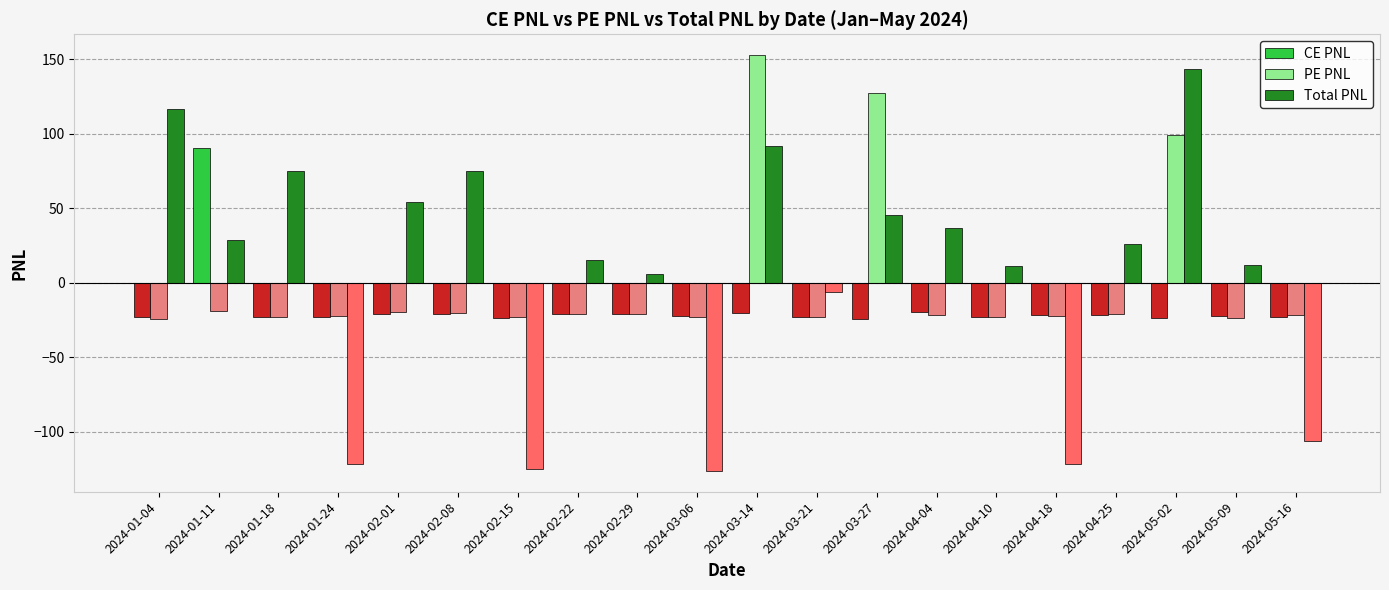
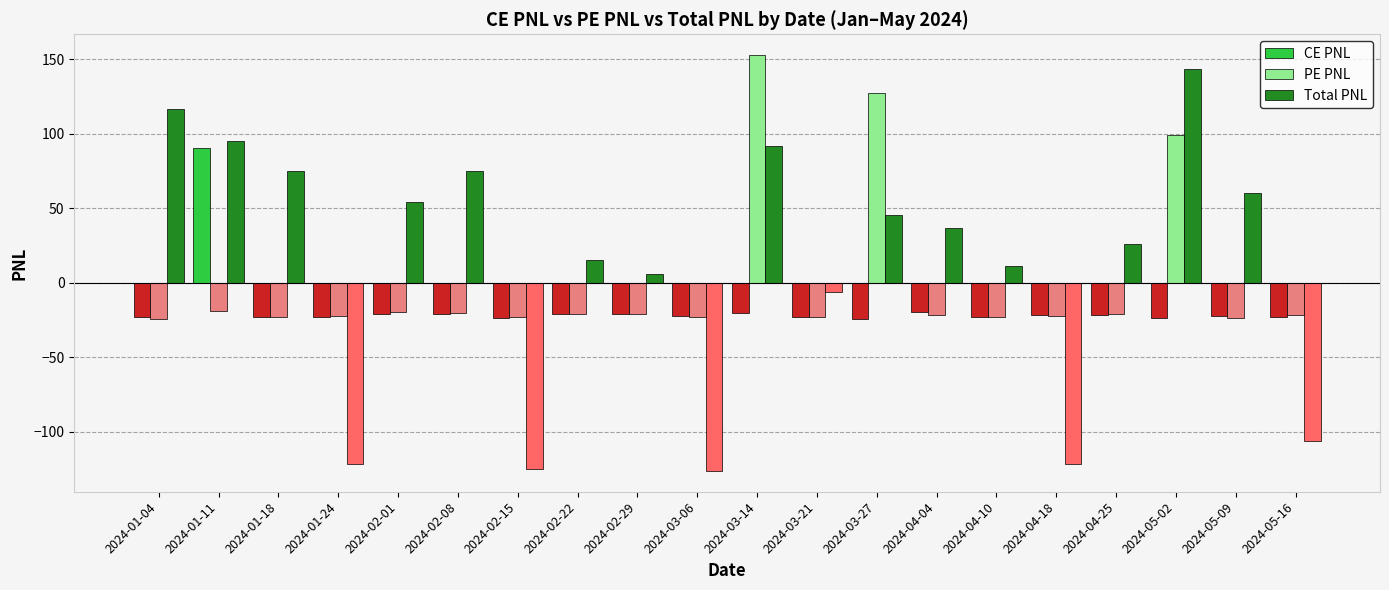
Total PNL, 2024-01-11: 28 -> 95
Total PNL, 2024-05-09: 12 -> 61
